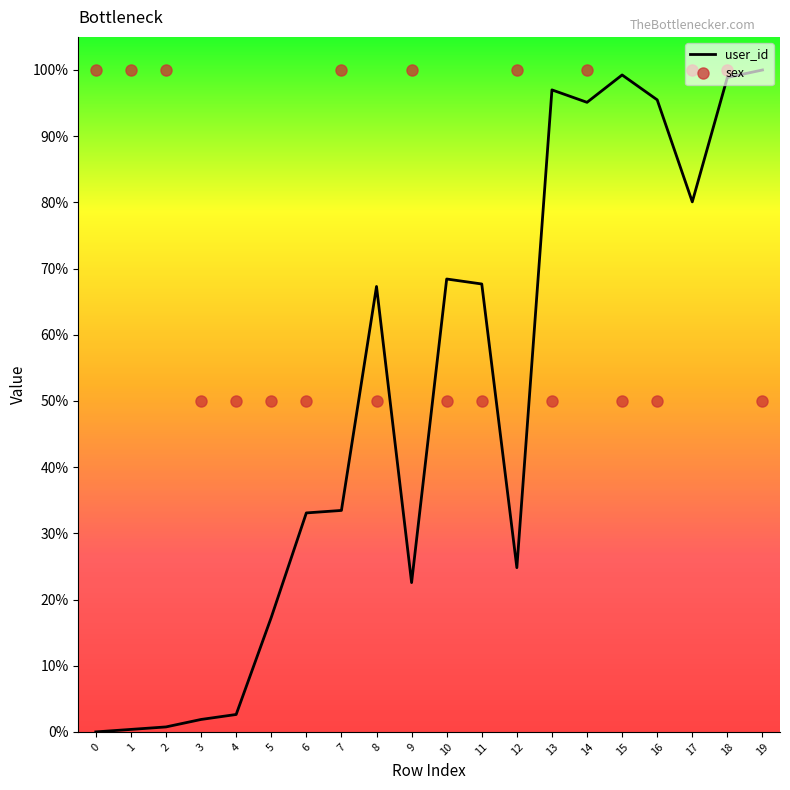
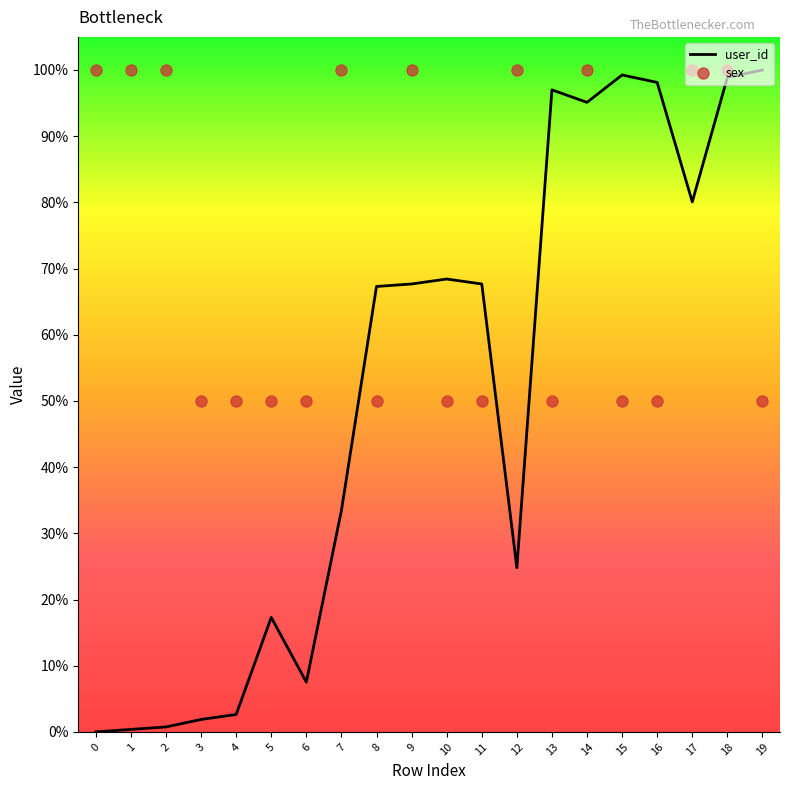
user_id, 6: 33% -> 8%
user_id, 9: 23% -> 68%
user_id, 16: 95% -> 98%
